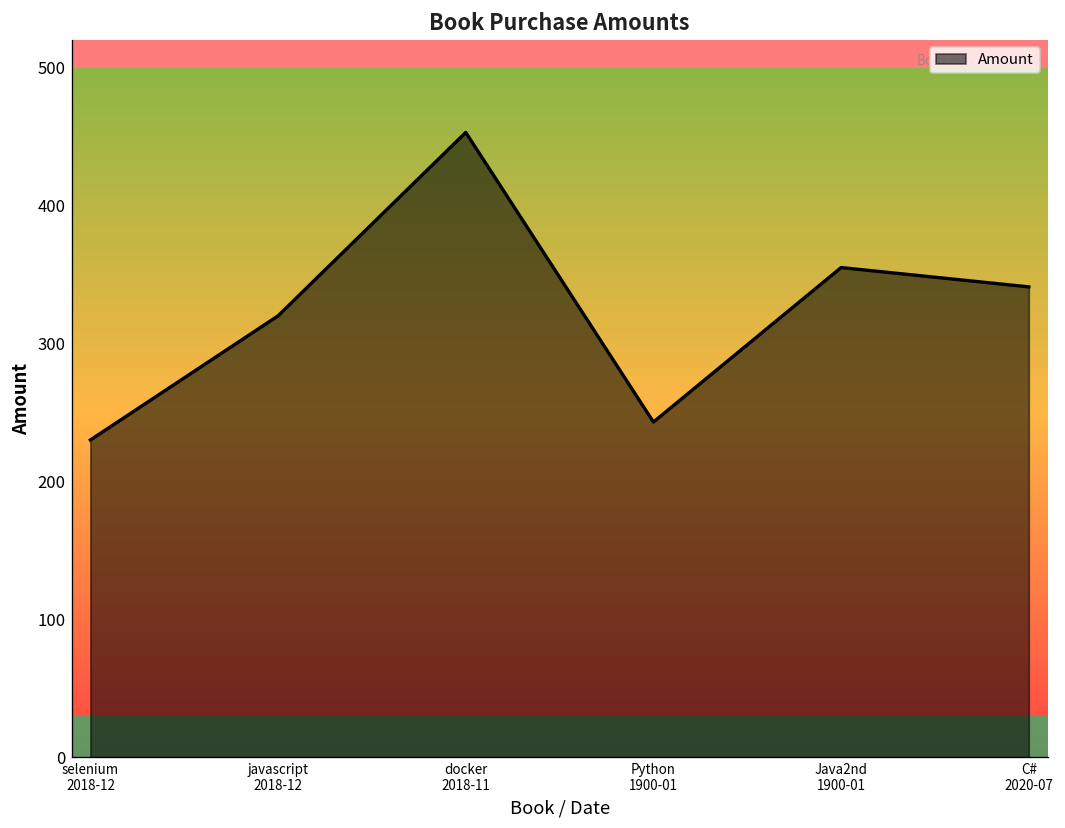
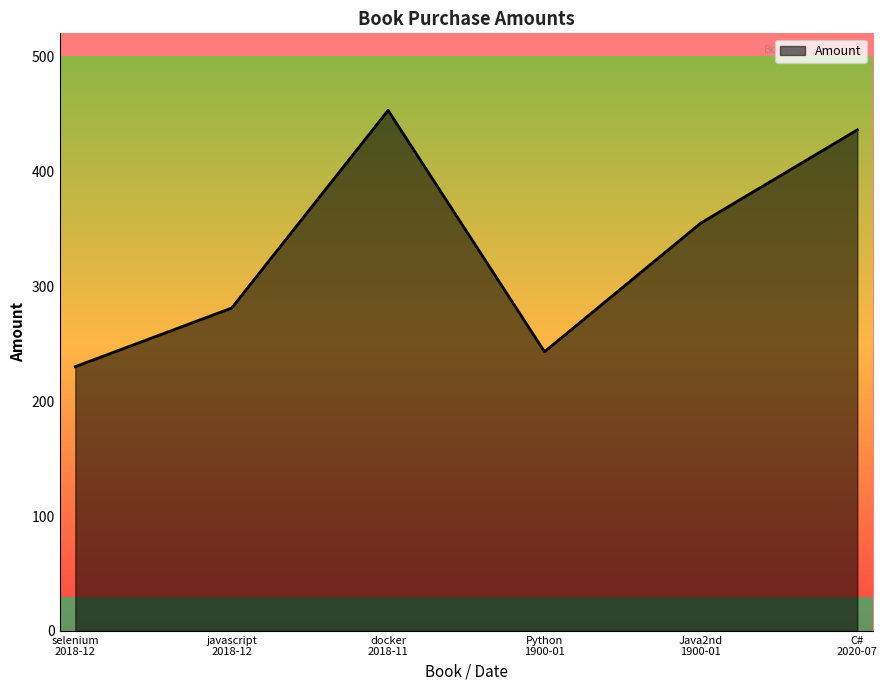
javascript 2018-12: 320 -> 281
C# 2020-07: 341 -> 436
